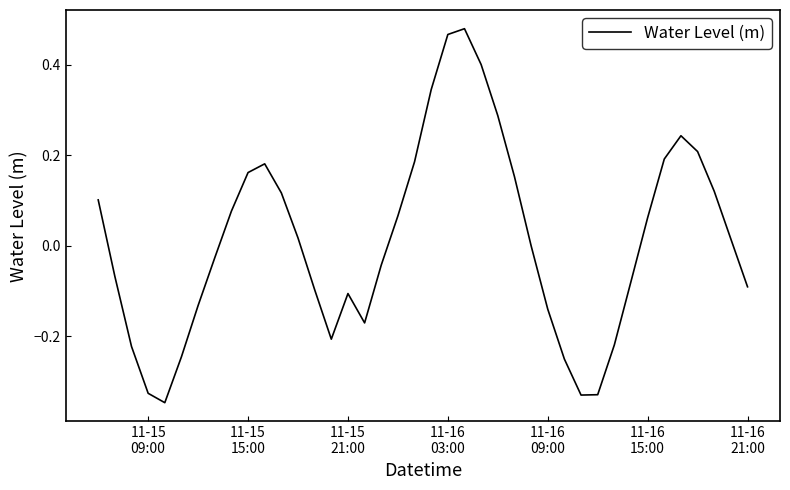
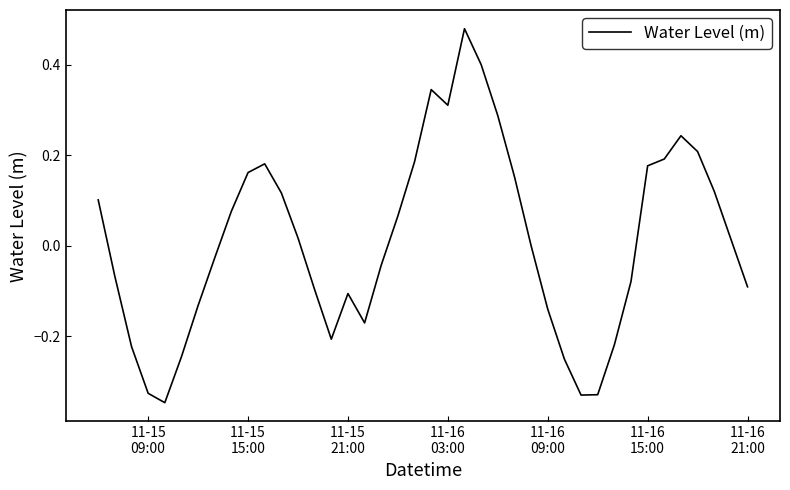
11-16 03:00: 0.47 -> 0.31
11-16 15:00: 0.06 -> 0.18
